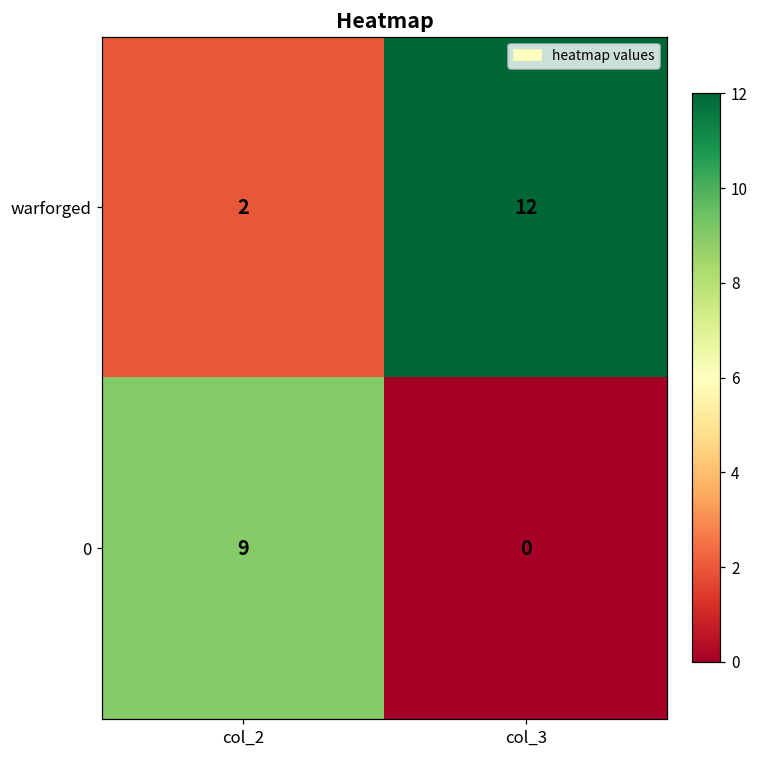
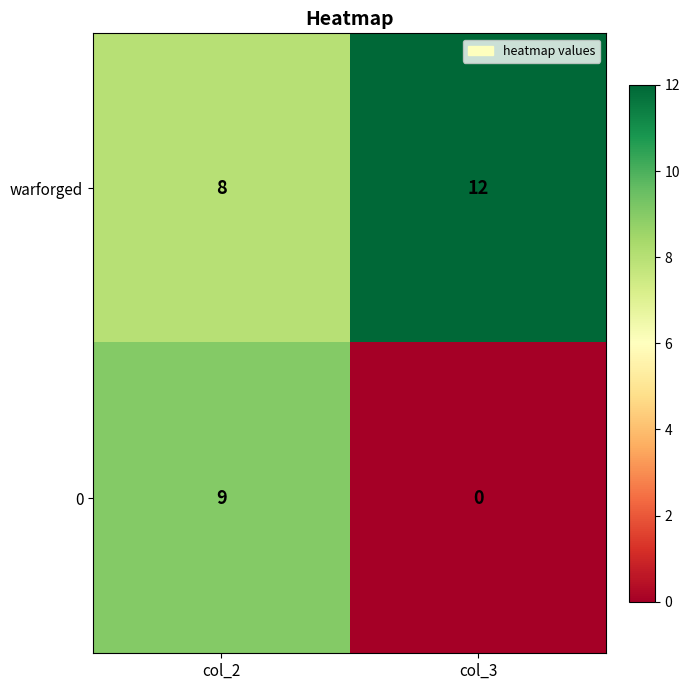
warforged, col_2: 2 -> 8
